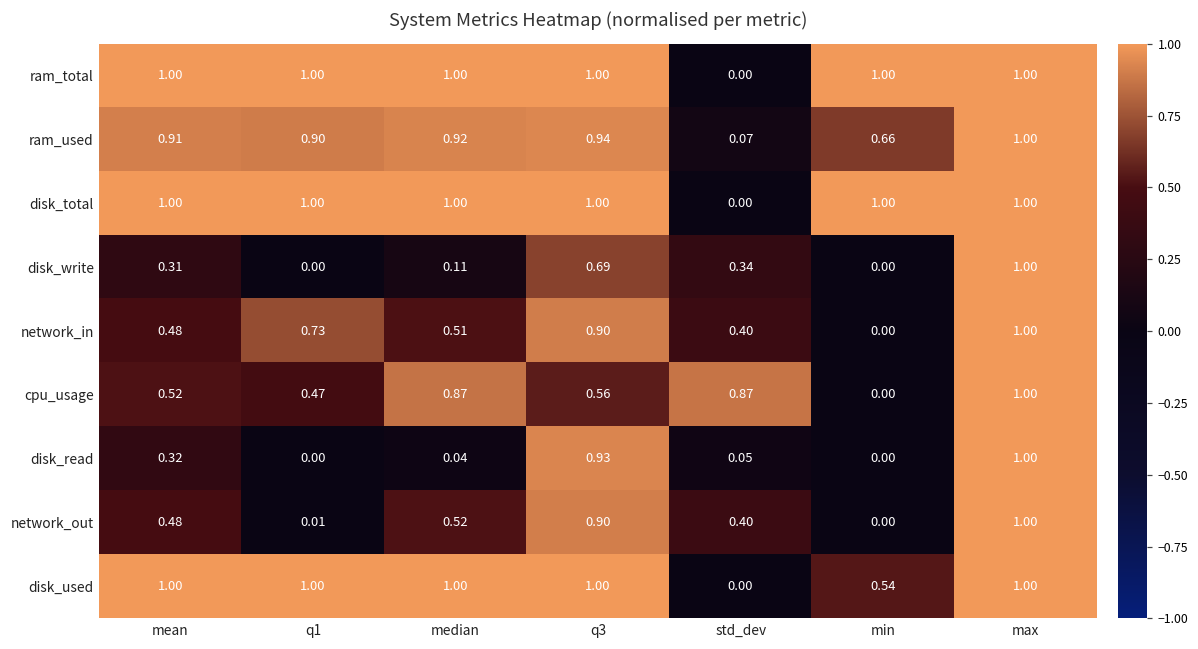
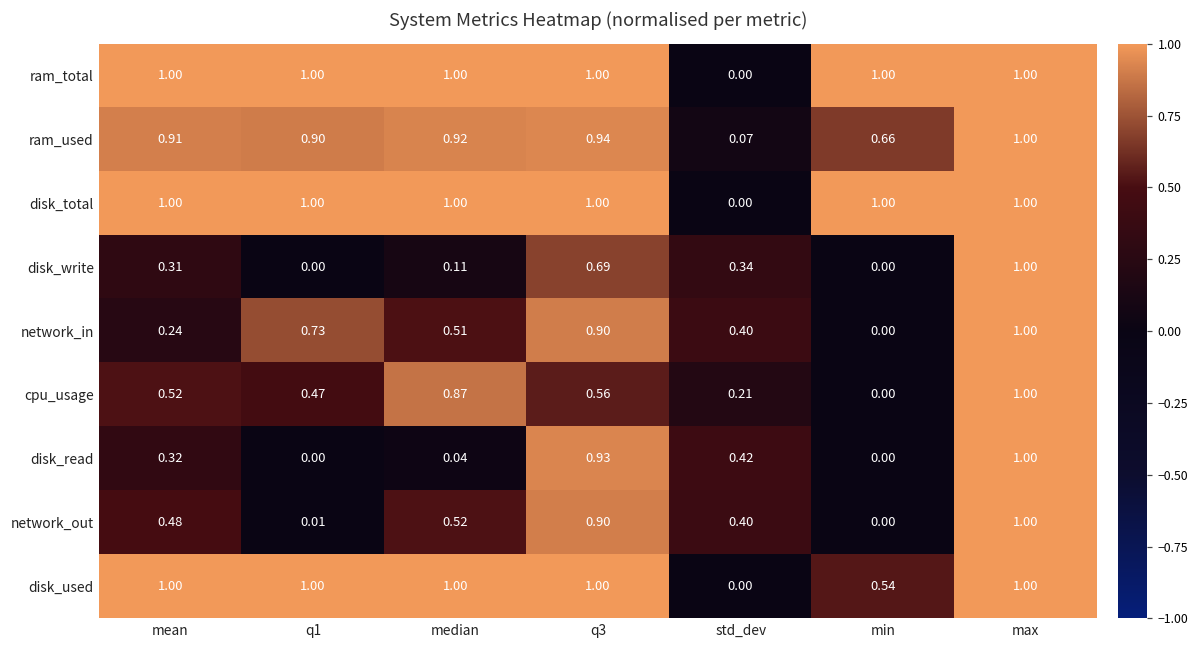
network_in, mean: 0.48 -> 0.24
cpu_usage, std_dev: 0.87 -> 0.21
disk_read, std_dev: 0.05 -> 0.42
